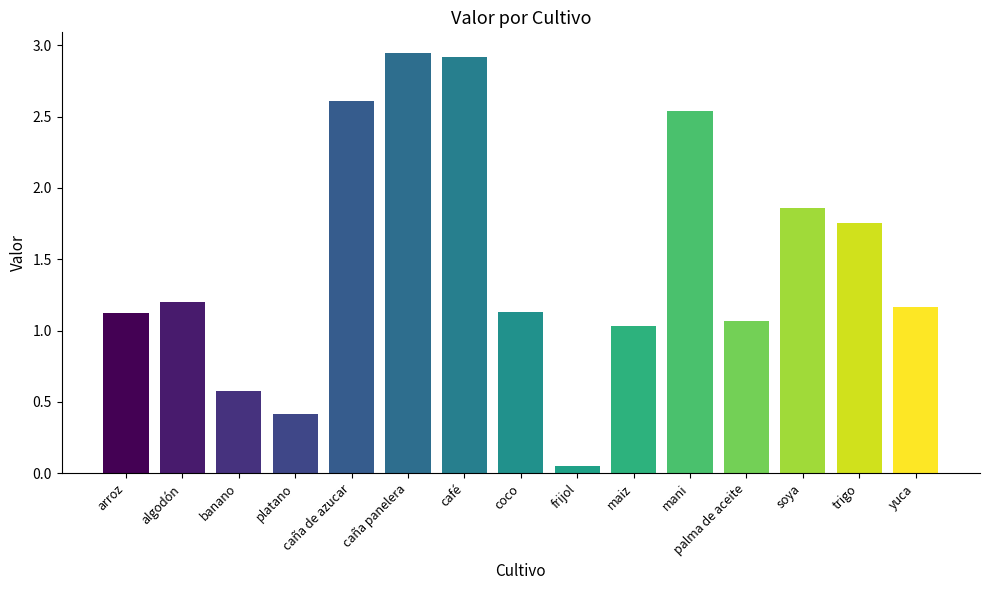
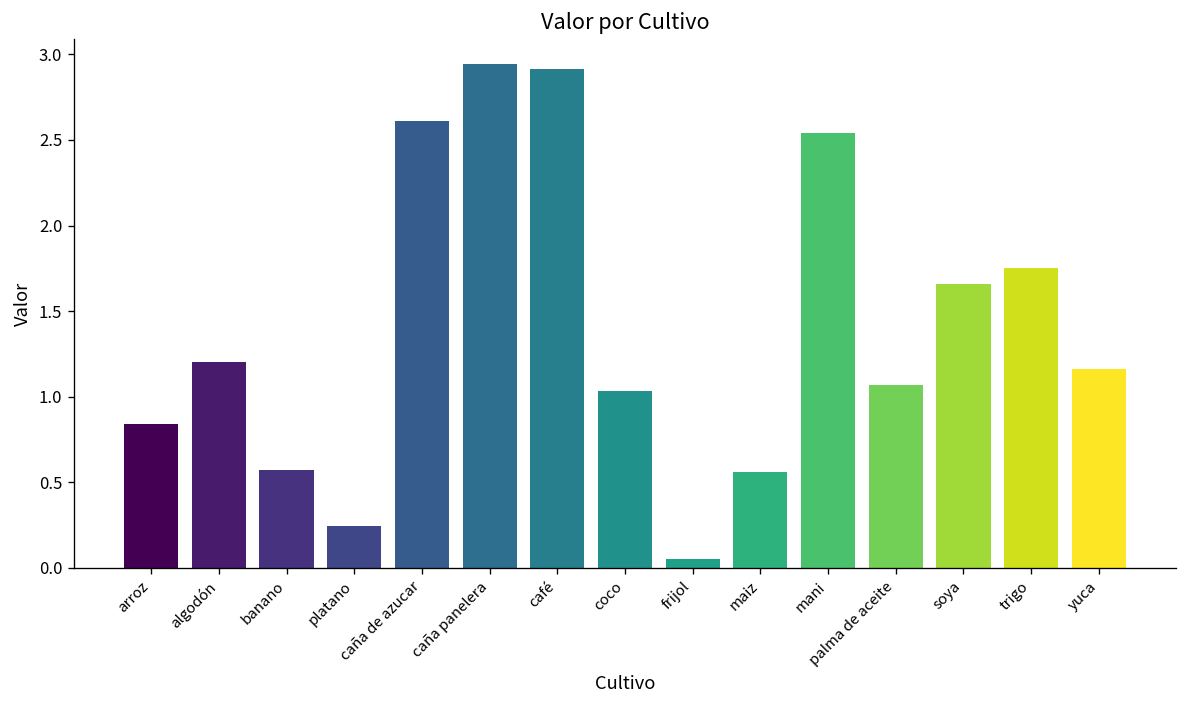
arroz: 1.12 -> 0.84
platano: 0.42 -> 0.24
coco: 1.13 -> 1.03
maiz: 1.03 -> 0.56
soya: 1.86 -> 1.66
